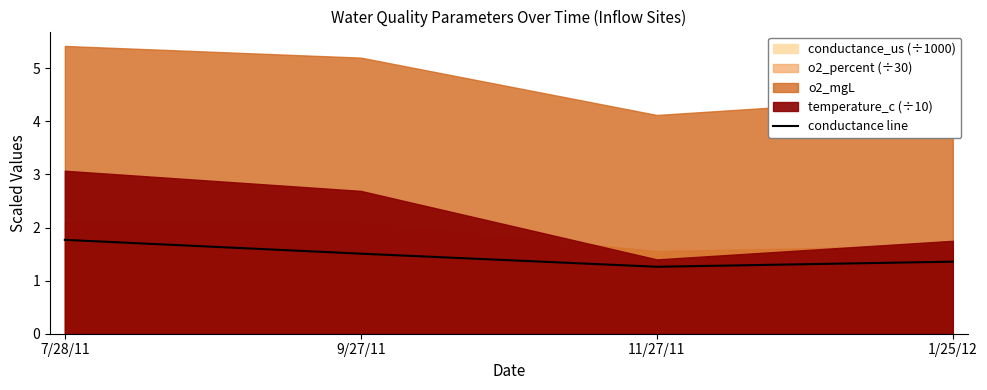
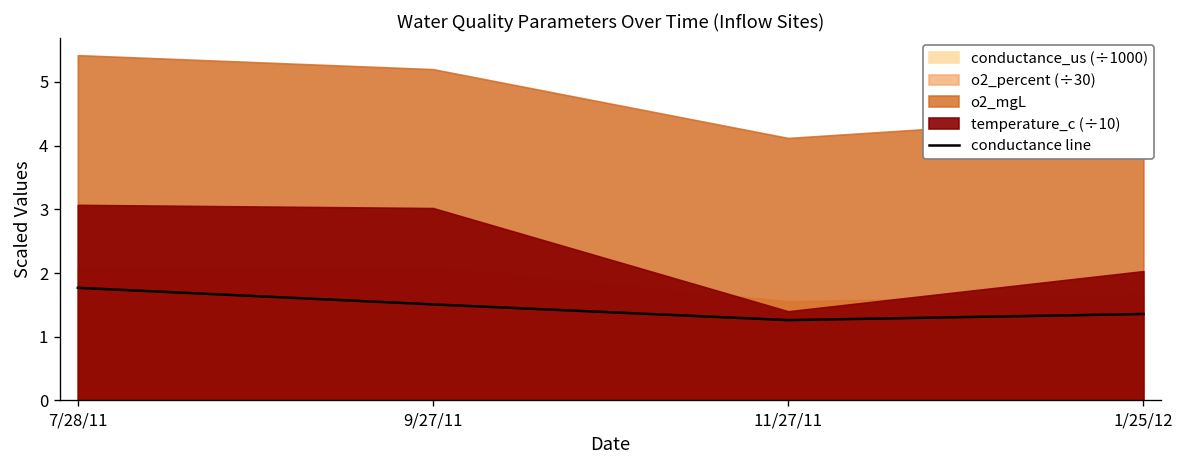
temperature_c (÷10), 9/27/11: 2.7 -> 3.0
temperature_c (÷10), 1/25/12: 1.8 -> 2.0
